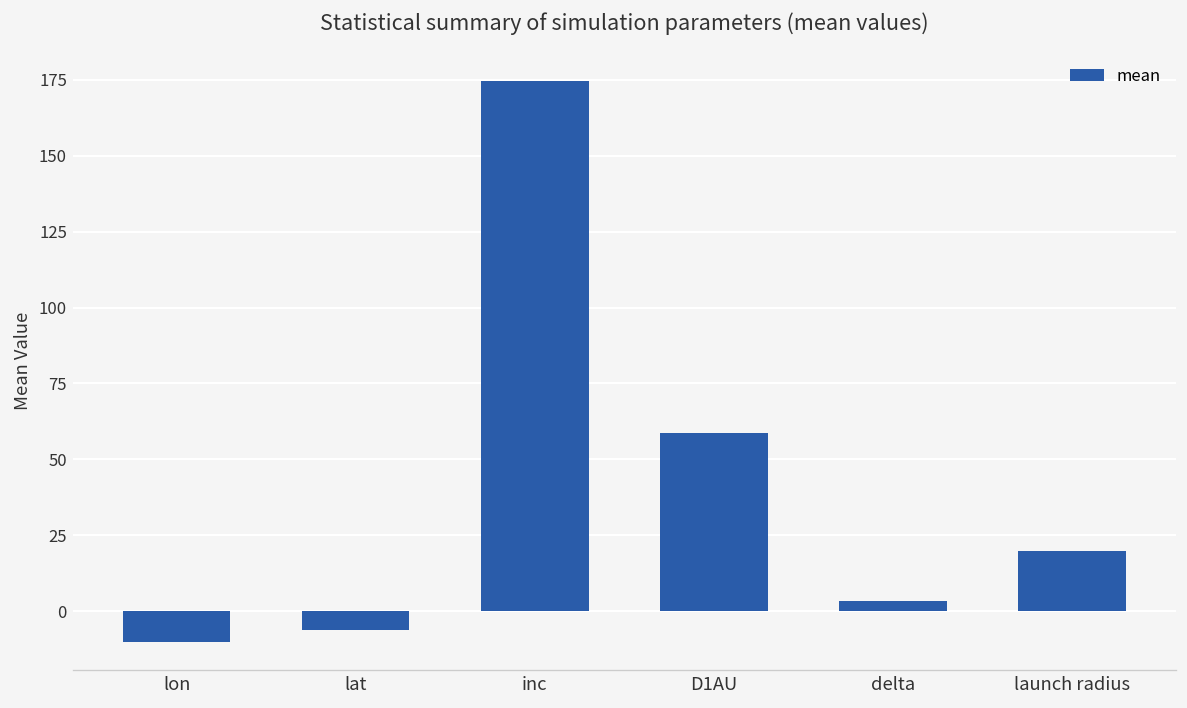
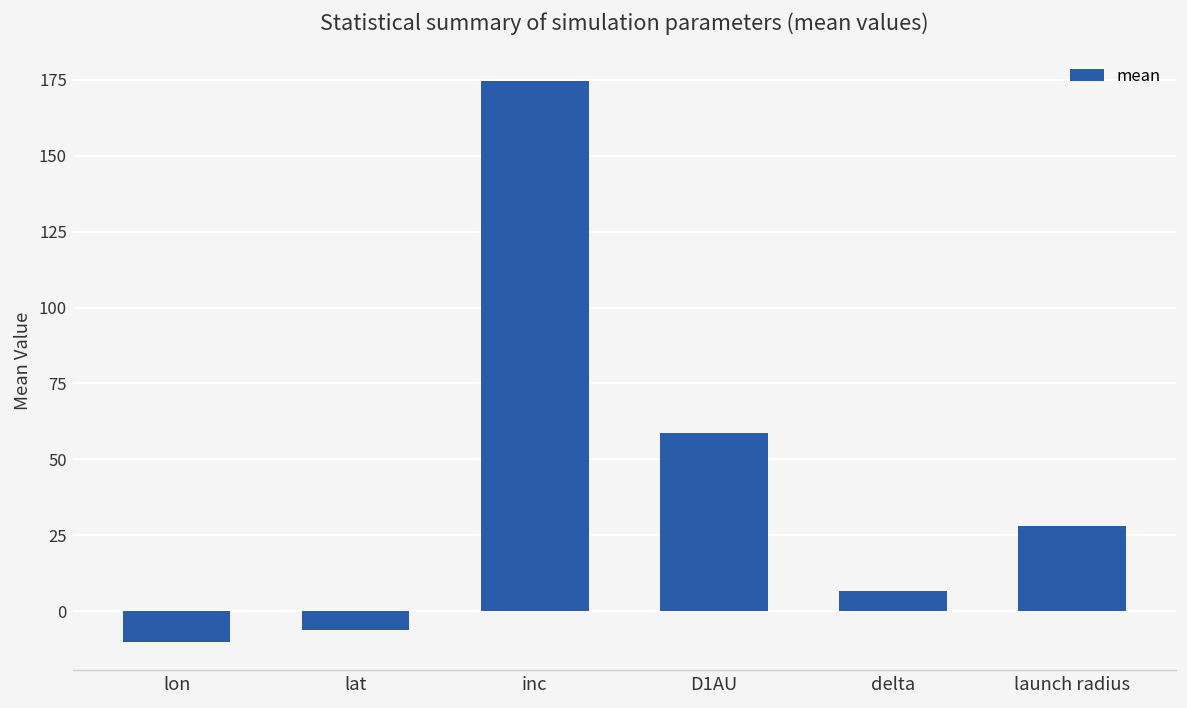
delta: 3 -> 6
launch radius: 20 -> 28
